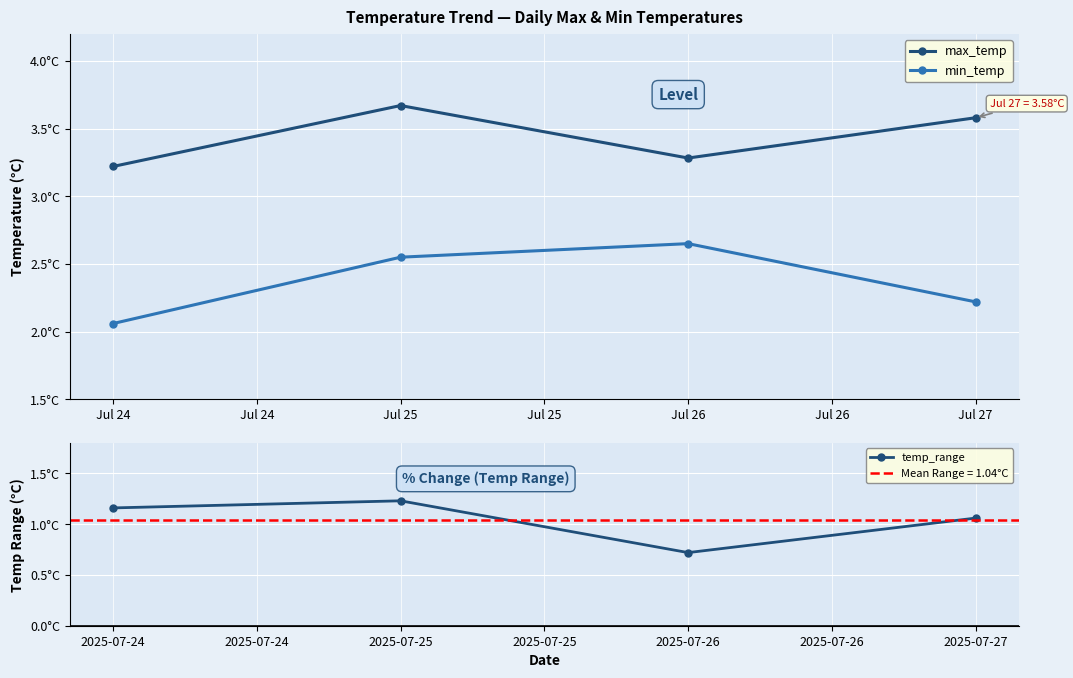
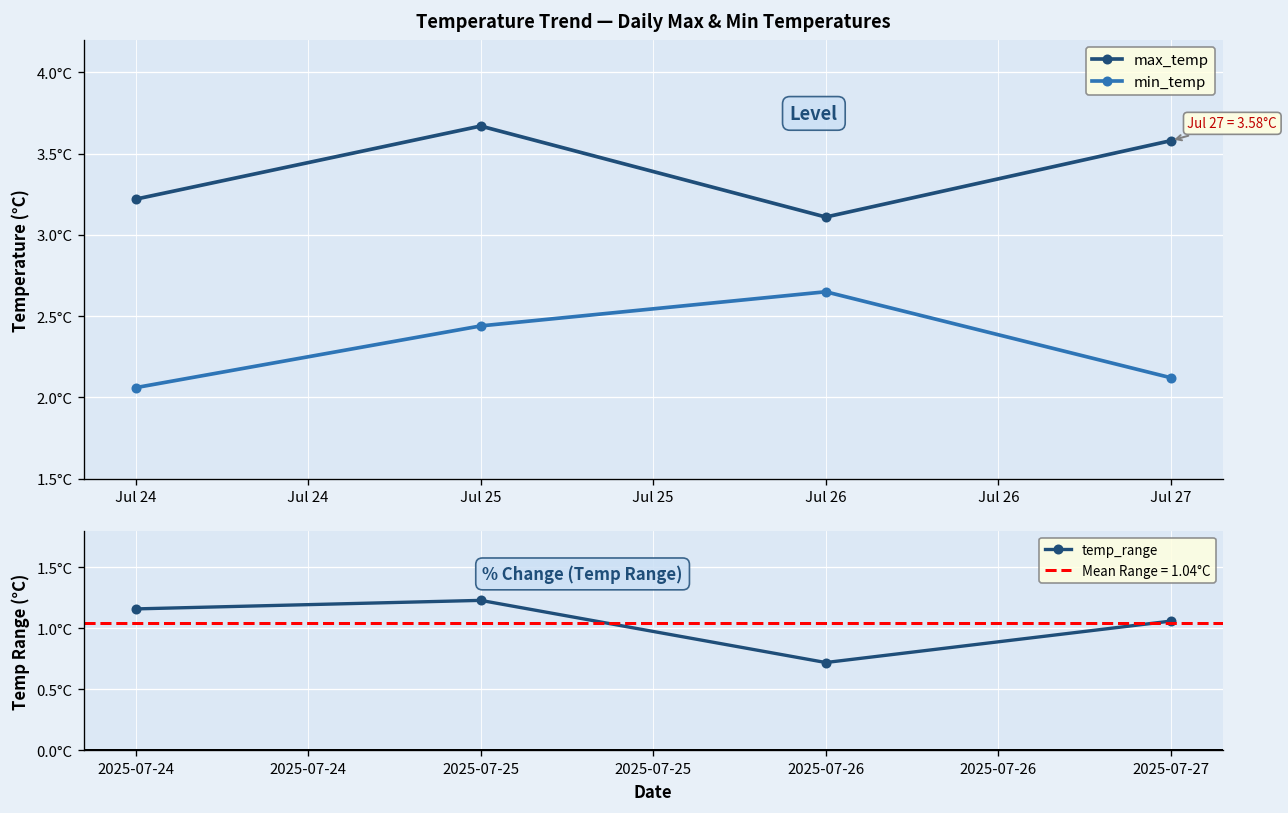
Temperature Trend — Daily Max & Min Temperatures, min_temp, Jul 25: 2.55°C -> 2.44°C
Temperature Trend — Daily Max & Min Temperatures, max_temp, Jul 26: 3.28°C -> 3.11°C
Temperature Trend — Daily Max & Min Temperatures, min_temp, Jul 27: 2.22°C -> 2.12°C
